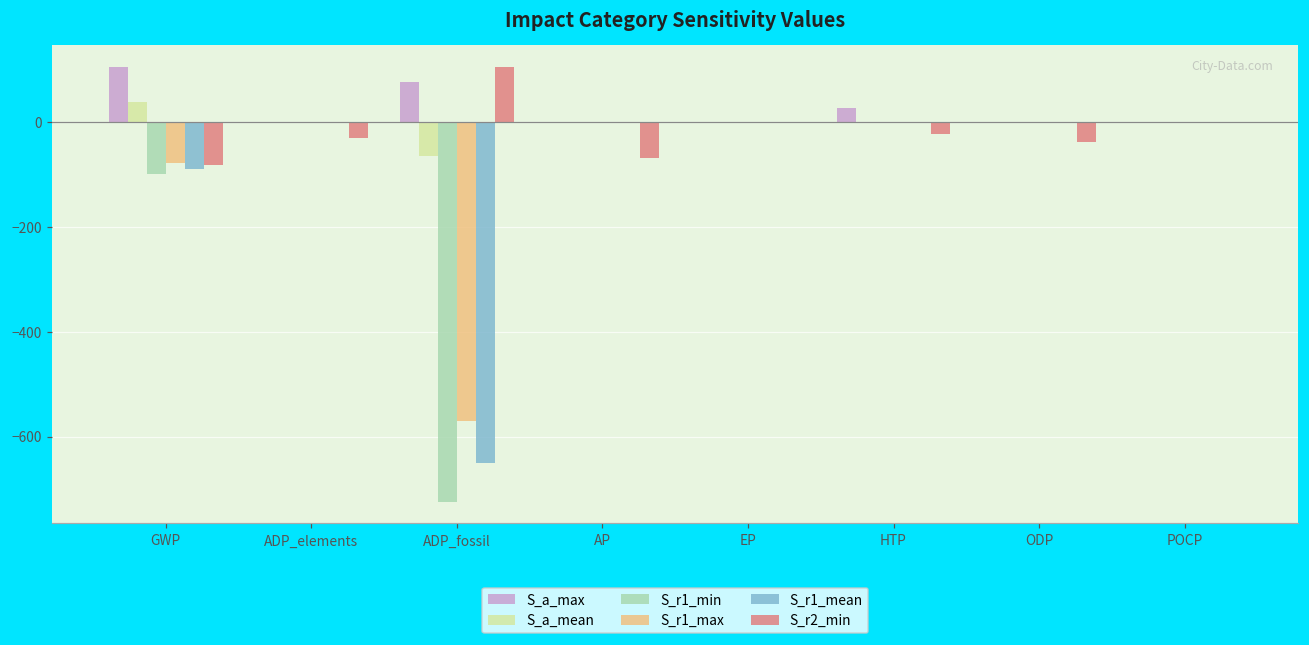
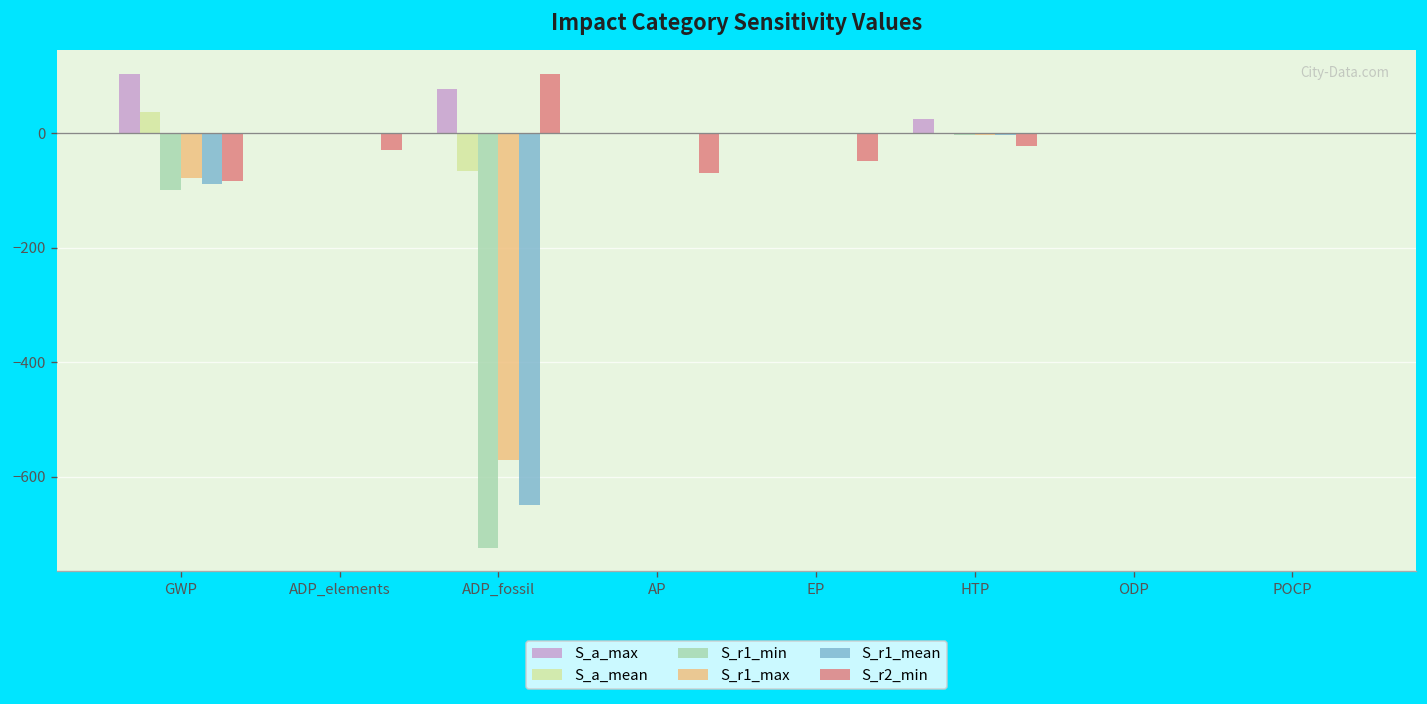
S_r2_min, EP: 0 -> -50
S_r2_min, ODP: -40 -> 0
